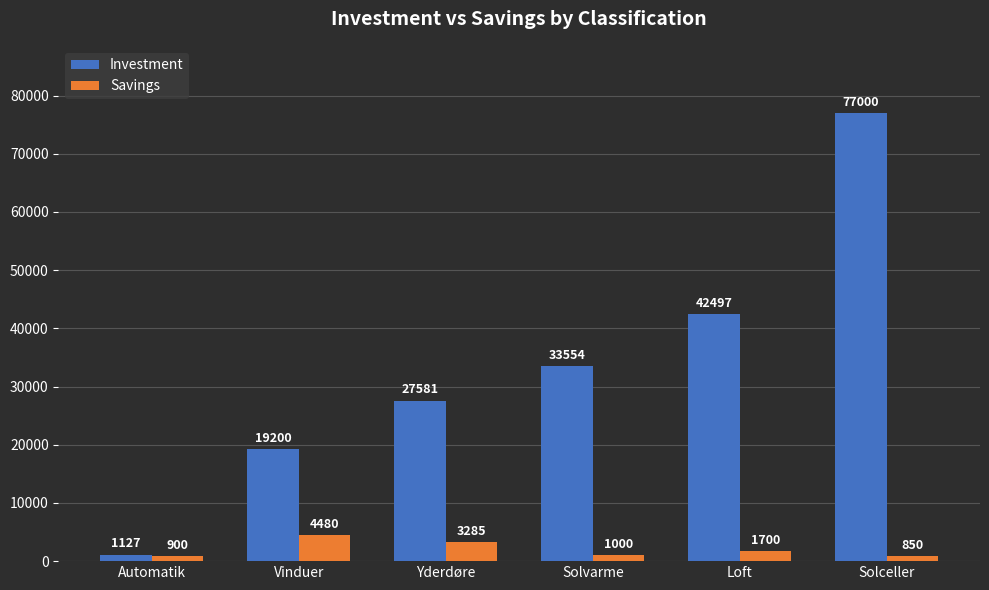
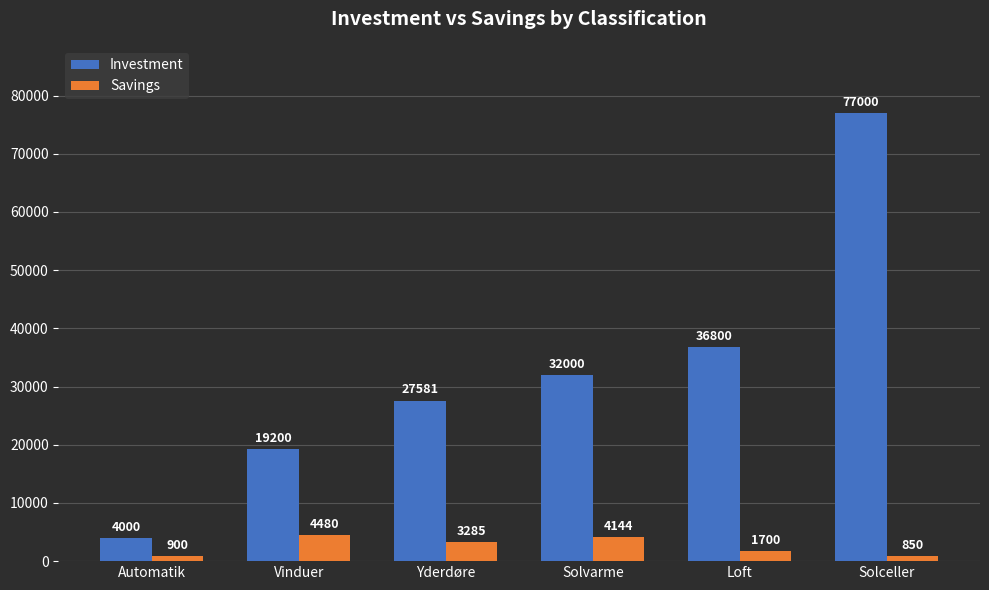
Investment, Automatik: 1127 -> 4000
Investment, Solvarme: 33554 -> 32000
Savings, Solvarme: 1000 -> 4144
Investment, Loft: 42497 -> 36800
